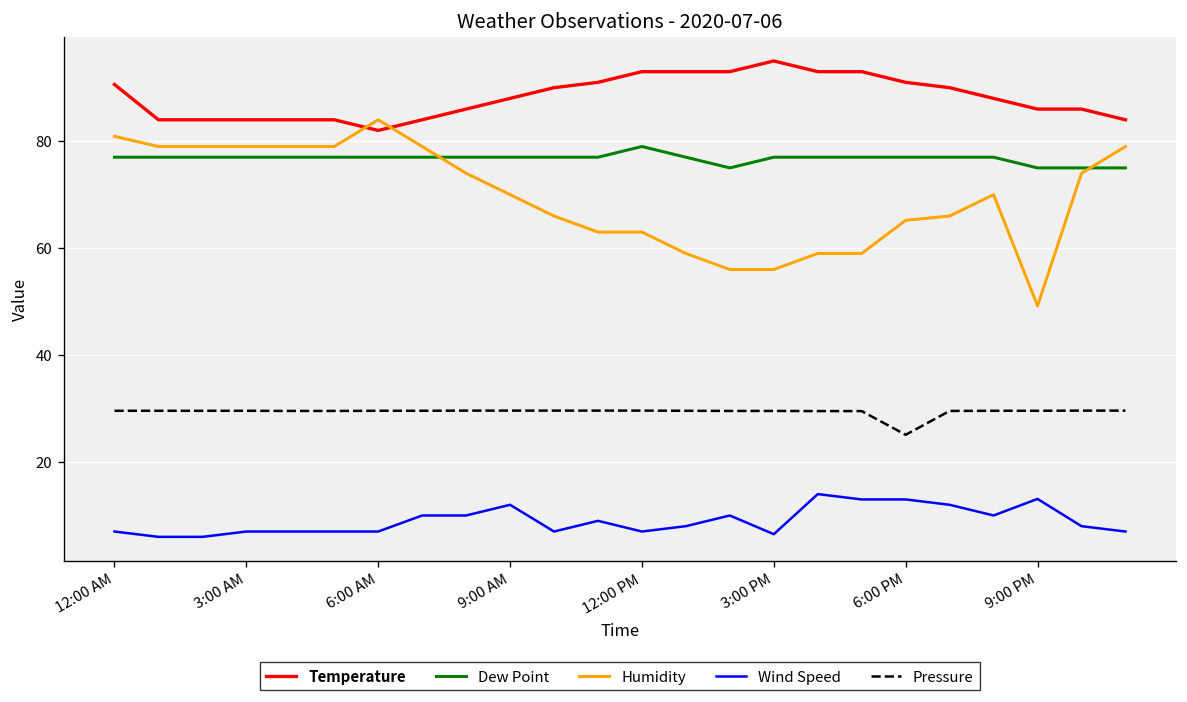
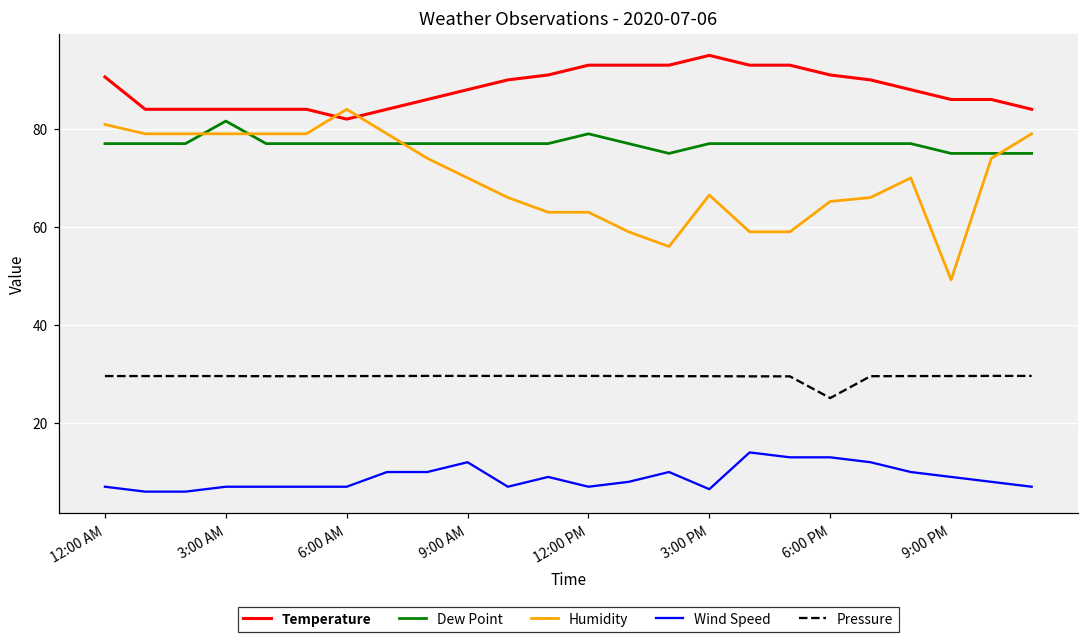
Dew Point, 3:00 AM: 77 -> 82
Humidity, 3:00 PM: 56 -> 67
Wind Speed, 9:00 PM: 13 -> 9
